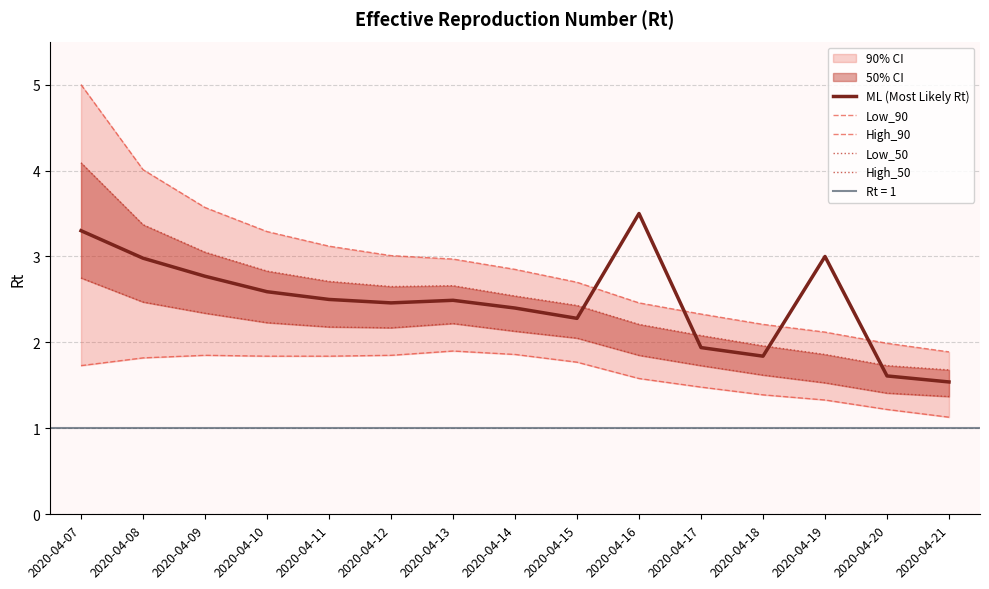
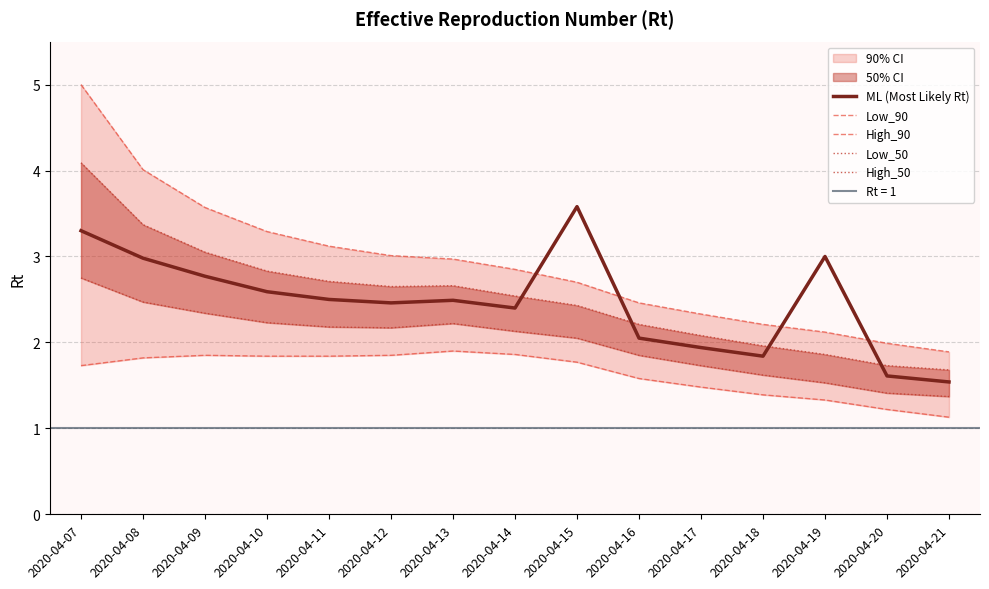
ML (Most Likely Rt), 2020-04-15: 2.3 -> 3.6
ML (Most Likely Rt), 2020-04-16: 3.5 -> 2.1
